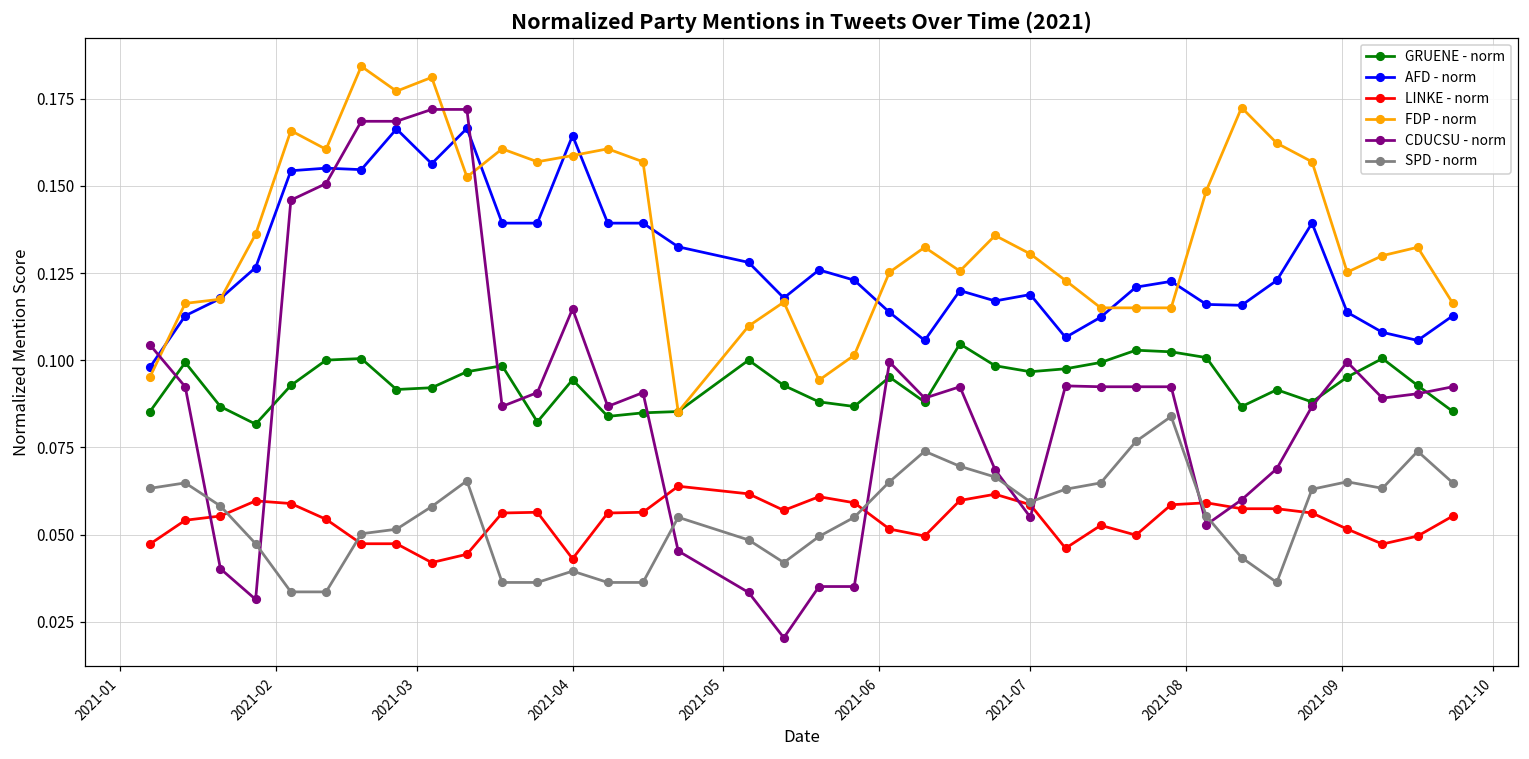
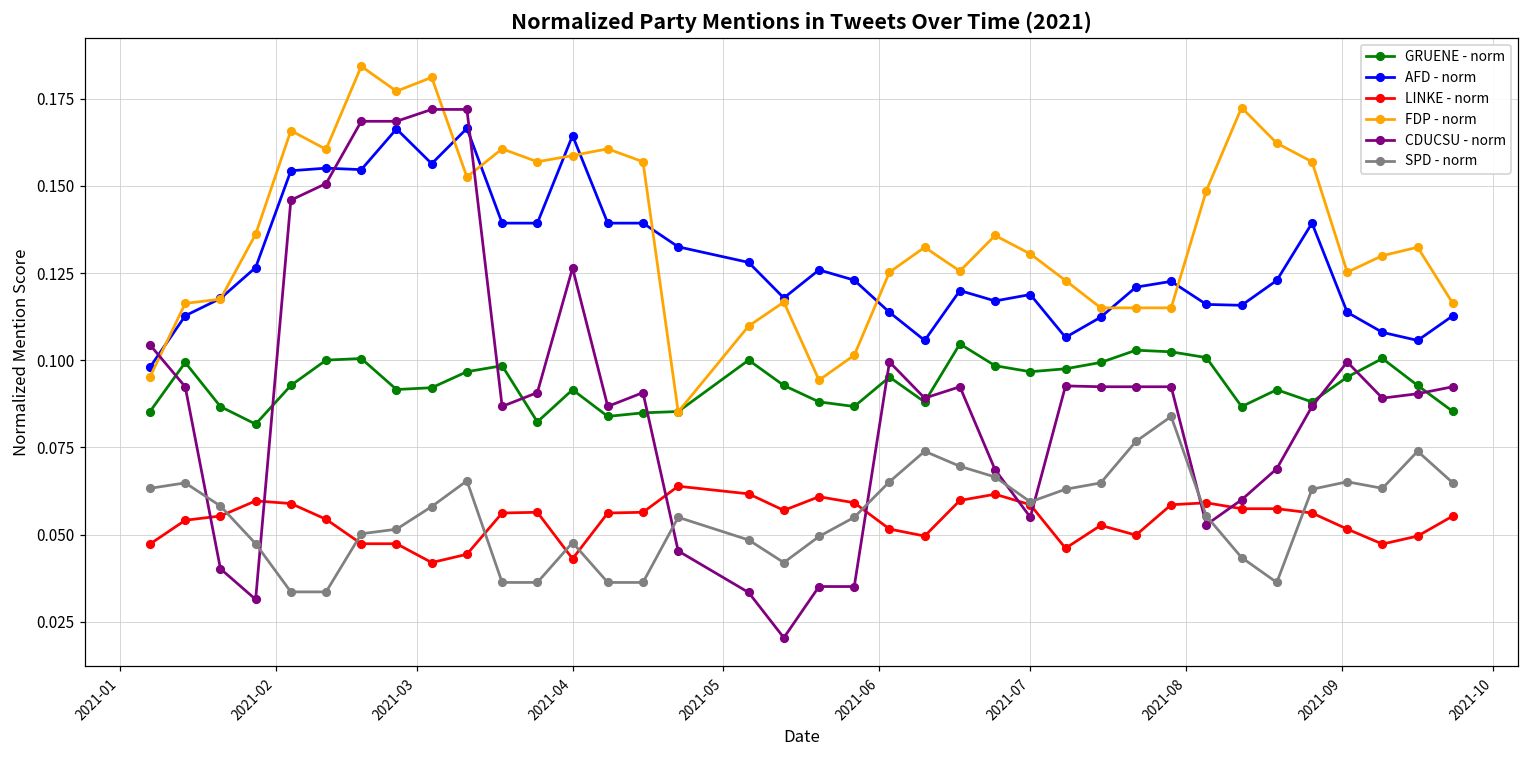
GRUENE - norm, 2021-04: 0.094 -> 0.092
CDUCSU - norm, 2021-04: 0.115 -> 0.126
SPD - norm, 2021-04: 0.040 -> 0.048
